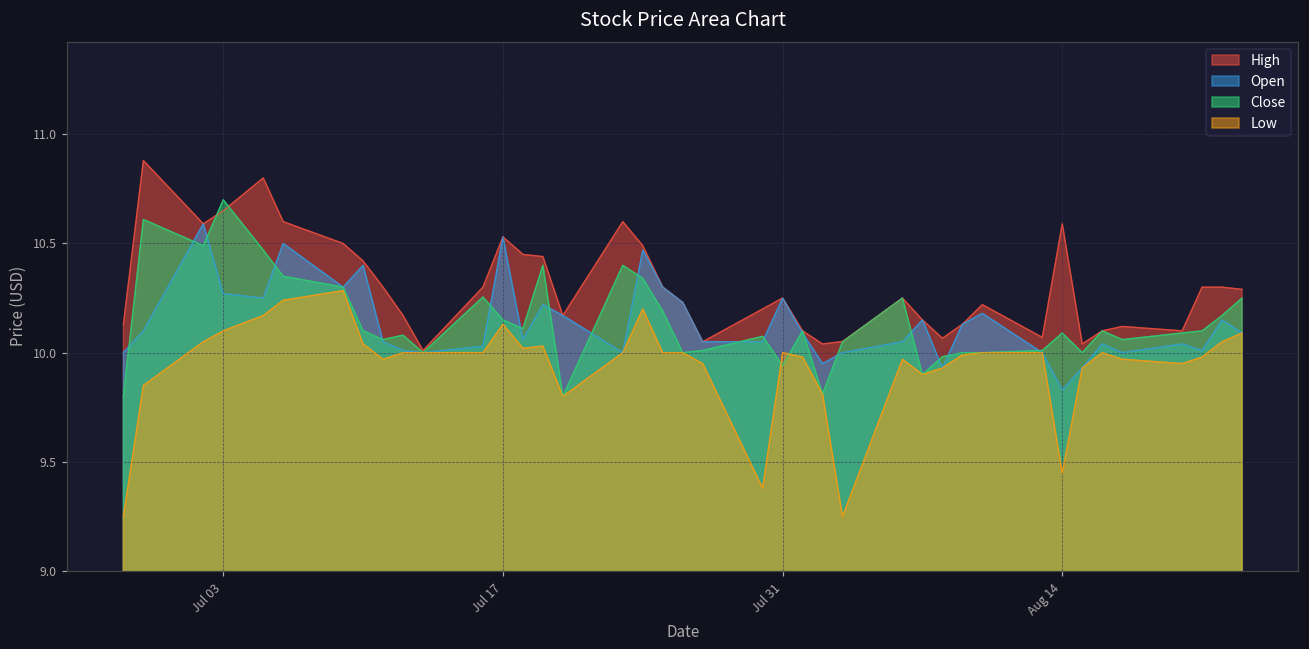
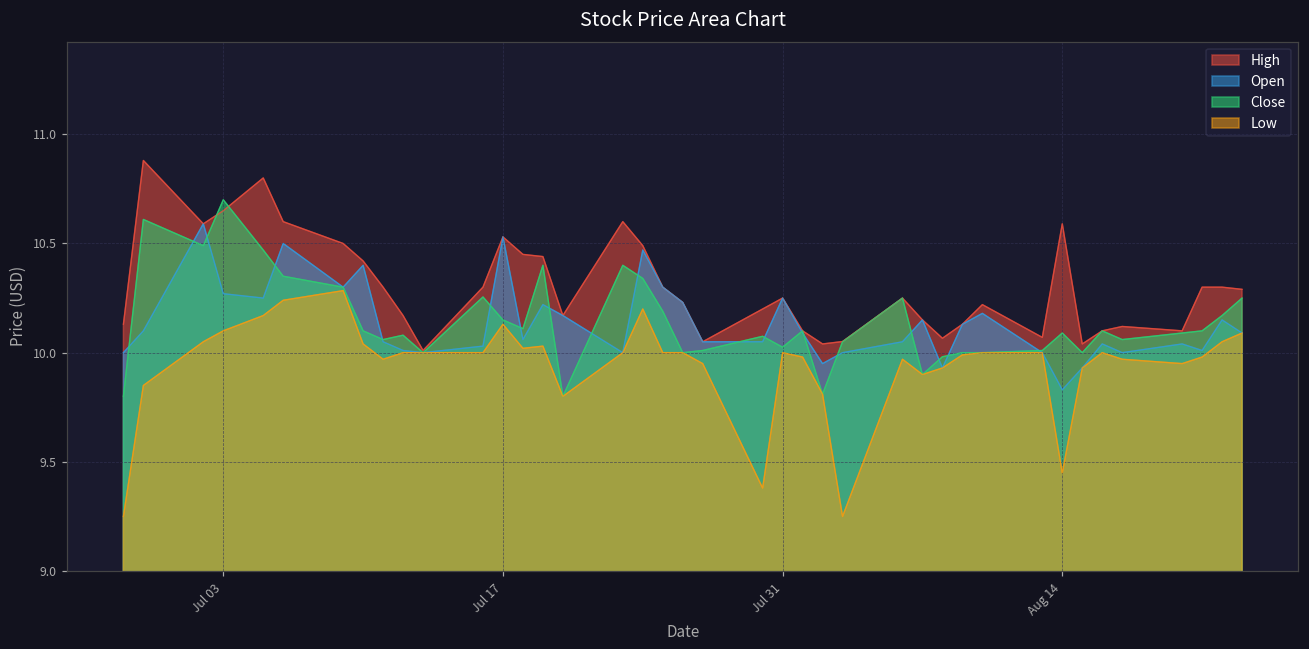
Close, Jul 31: 9.94 -> 10.03
